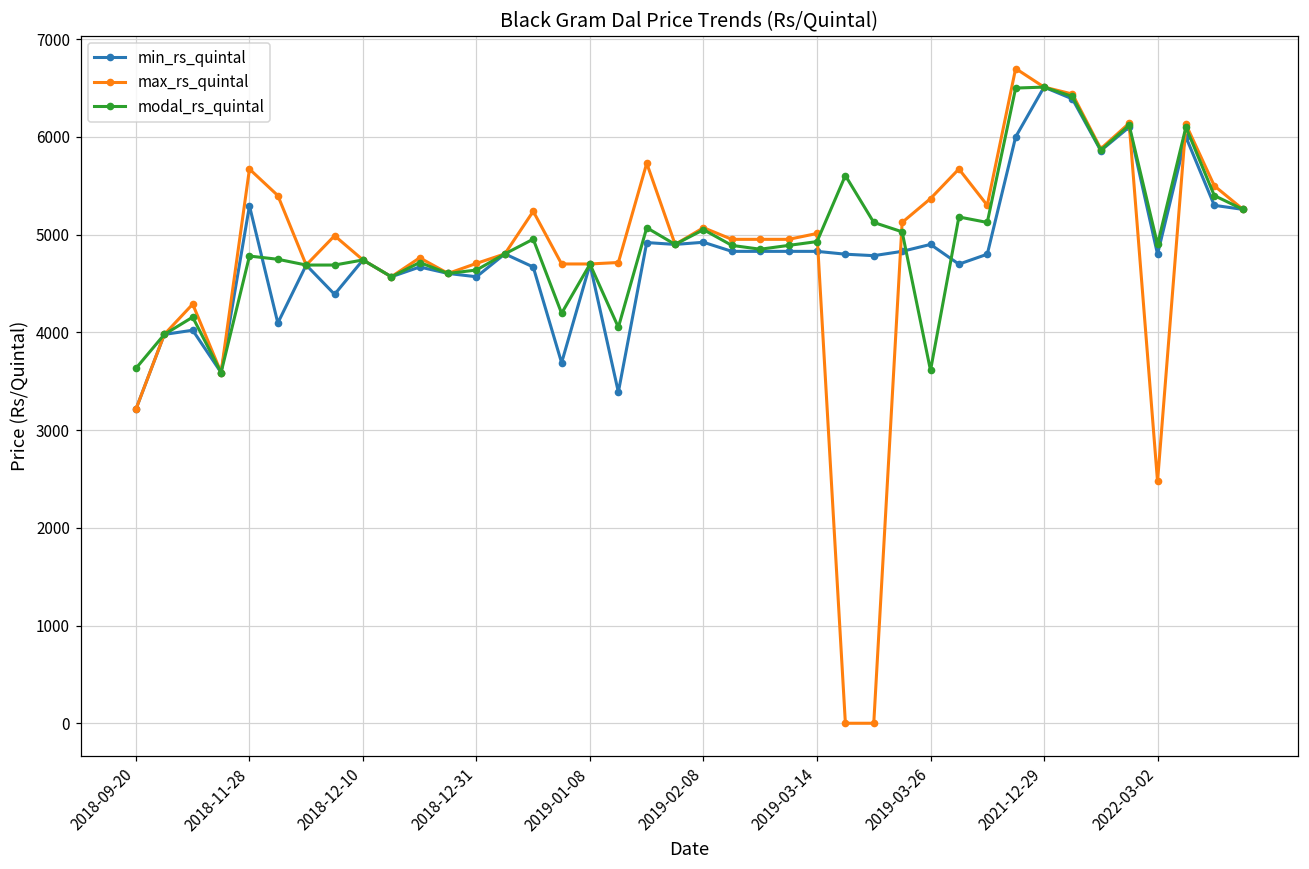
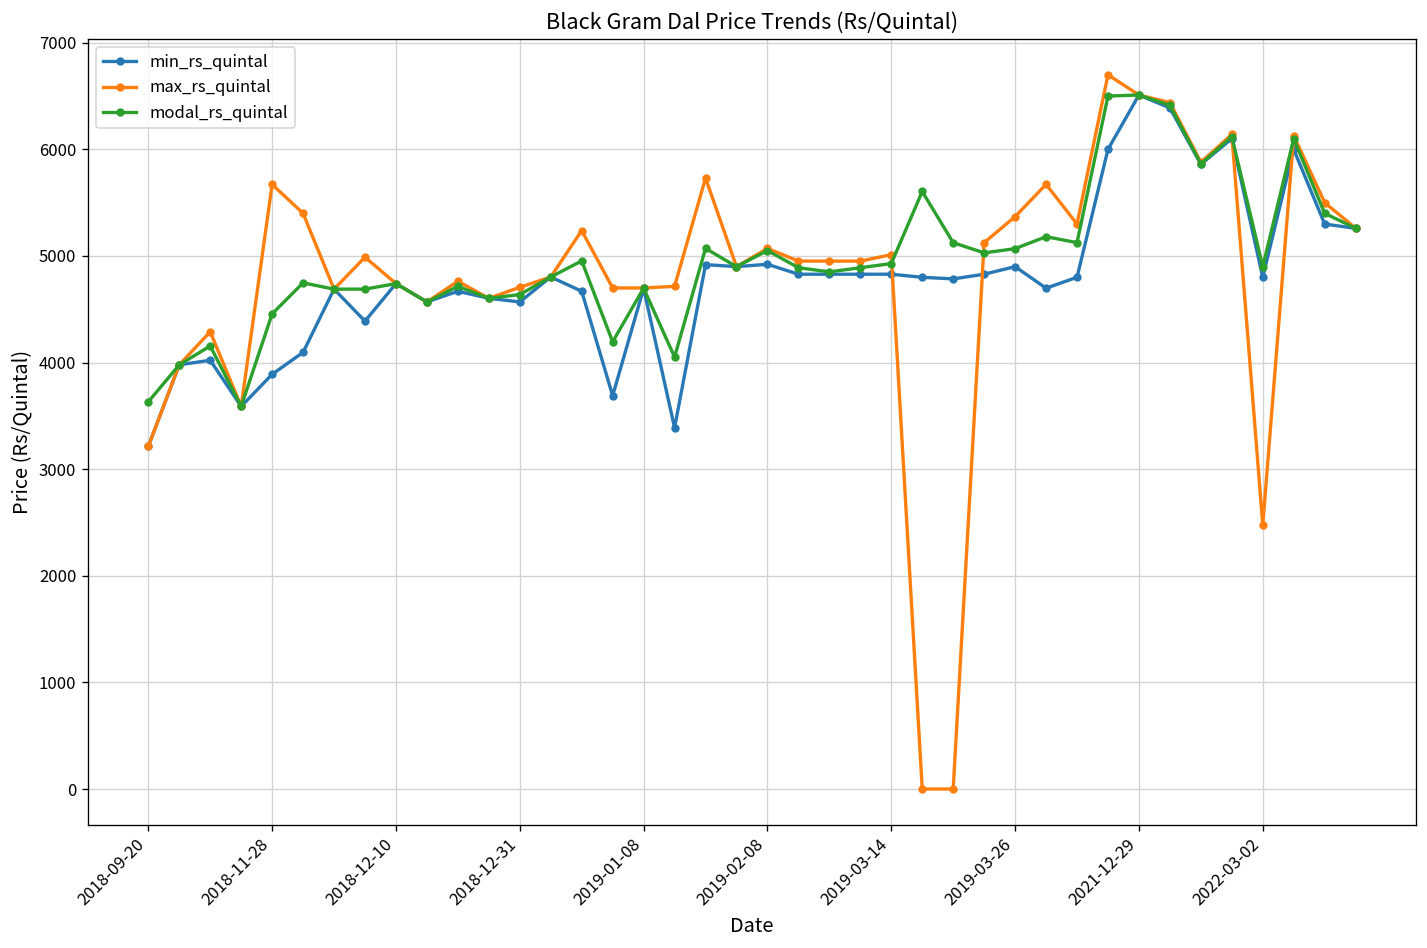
min_rs_quintal, 2018-11-28: 5300 -> 3900
modal_rs_quintal, 2018-11-28: 4800 -> 4500
modal_rs_quintal, 2019-03-26: 3600 -> 5100
